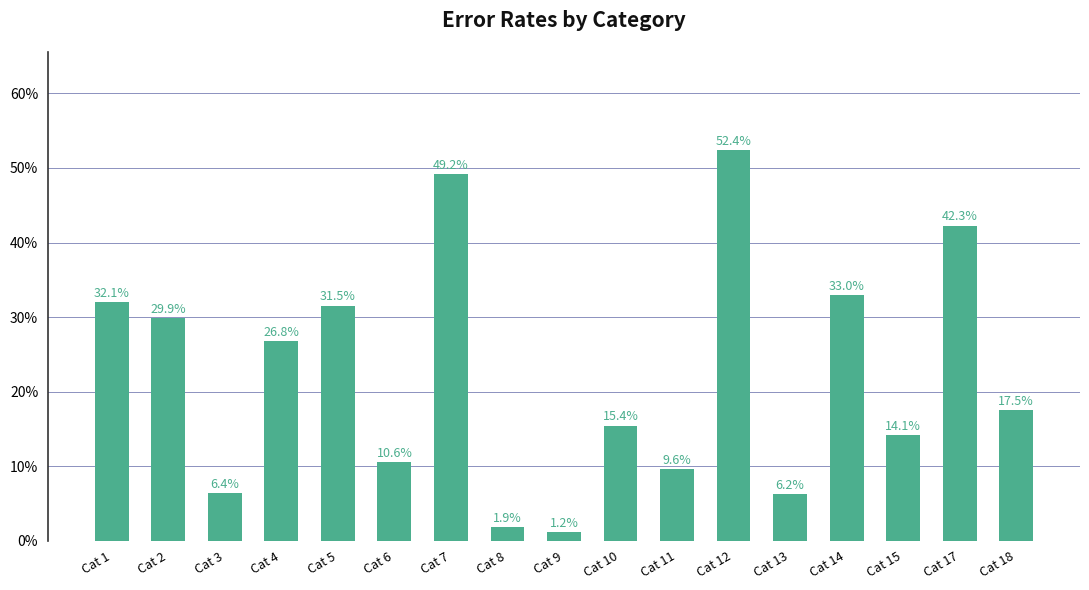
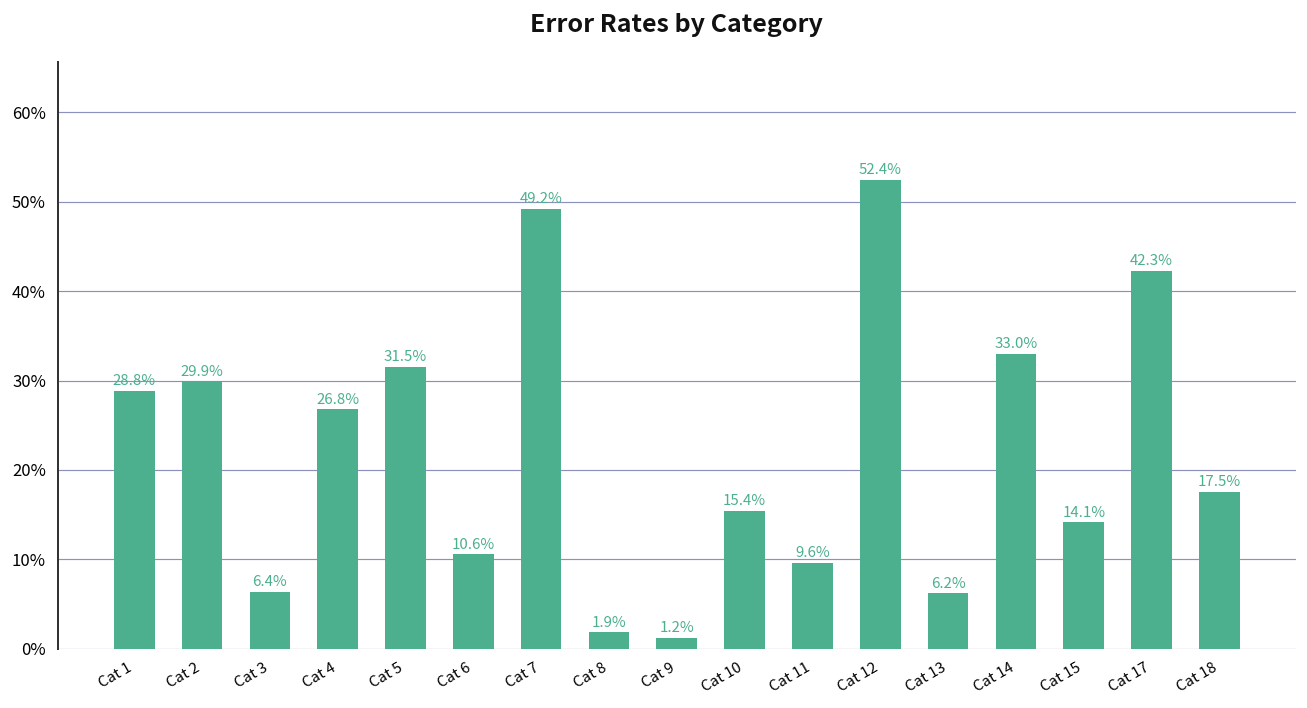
Cat 1: 32.1% -> 28.8%
